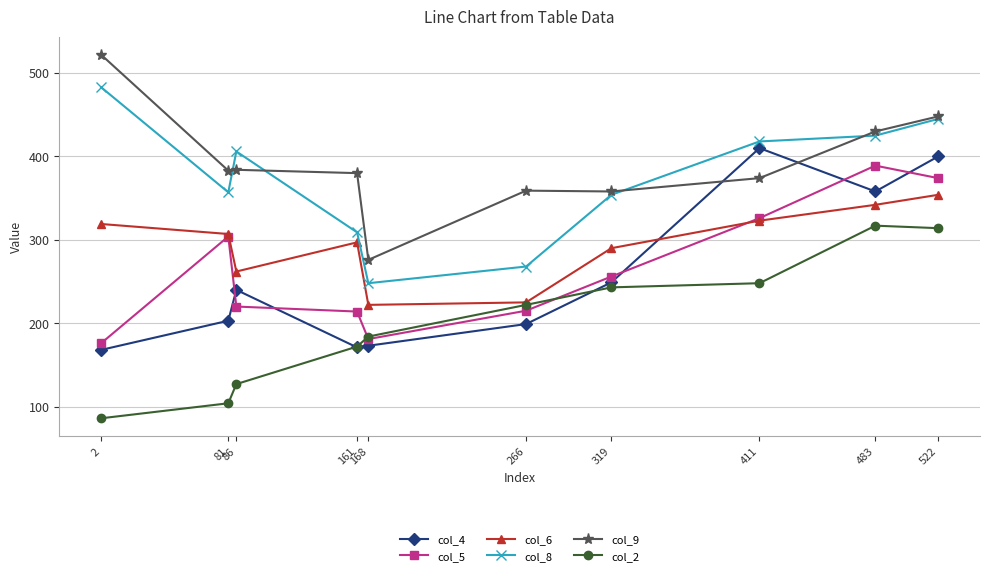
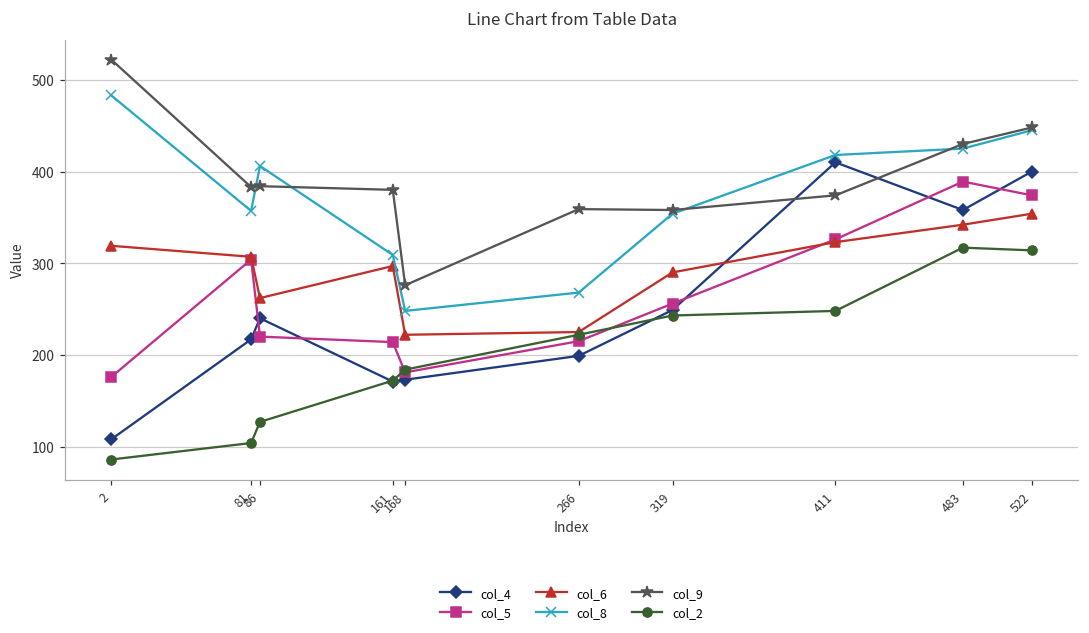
col_4, 2: 170 -> 110
col_4, 81: 200 -> 220
